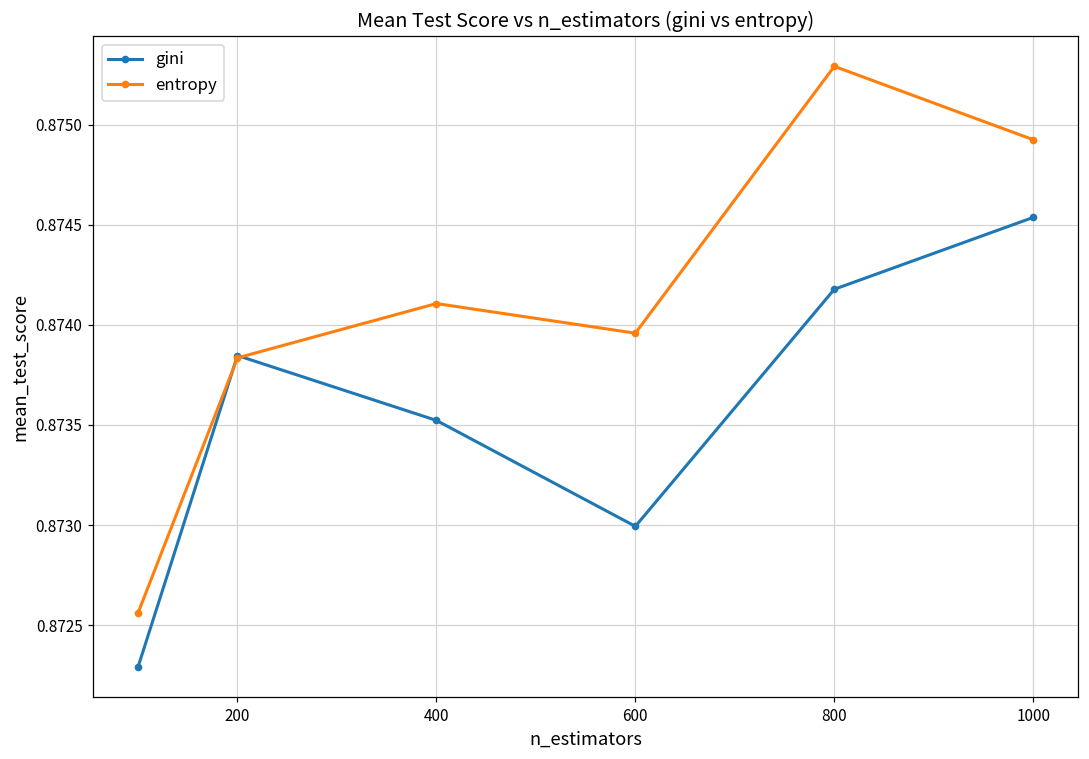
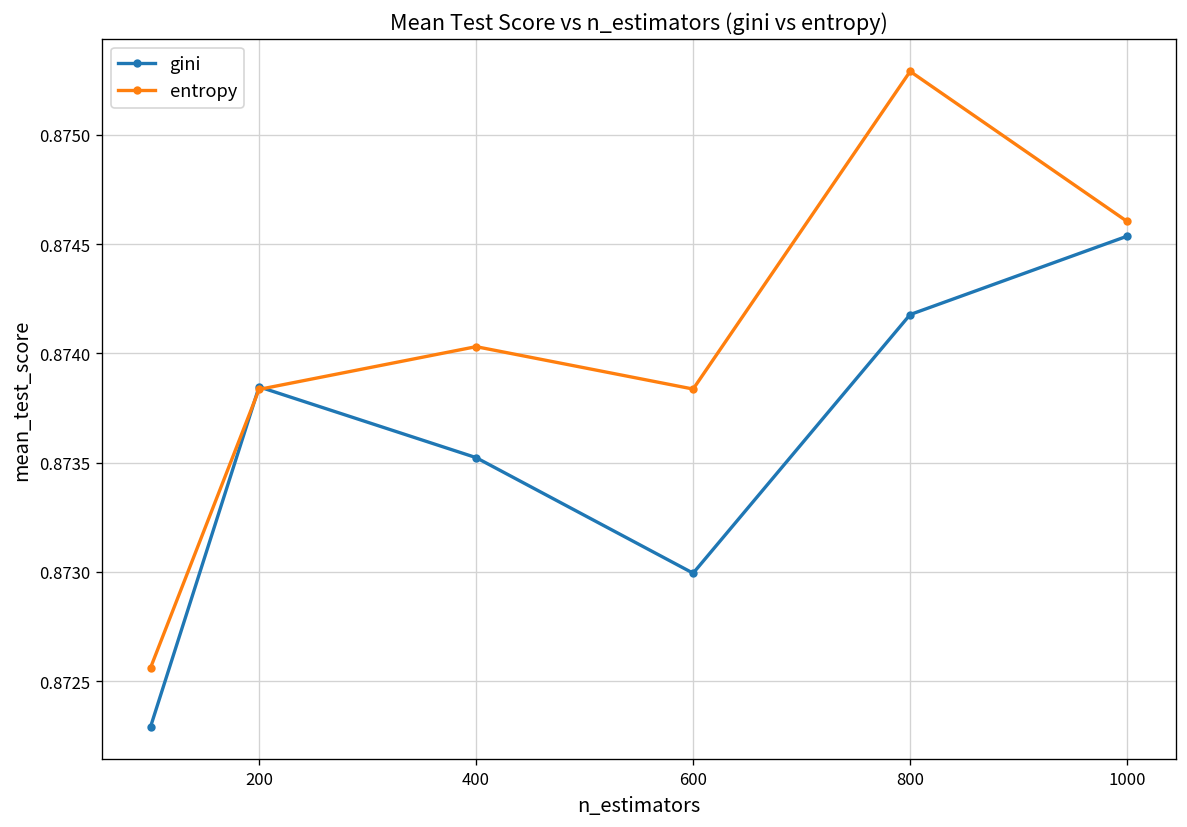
entropy, 400: 0.87411 -> 0.87403
entropy, 600: 0.87396 -> 0.87384
entropy, 1000: 0.87492 -> 0.87460
